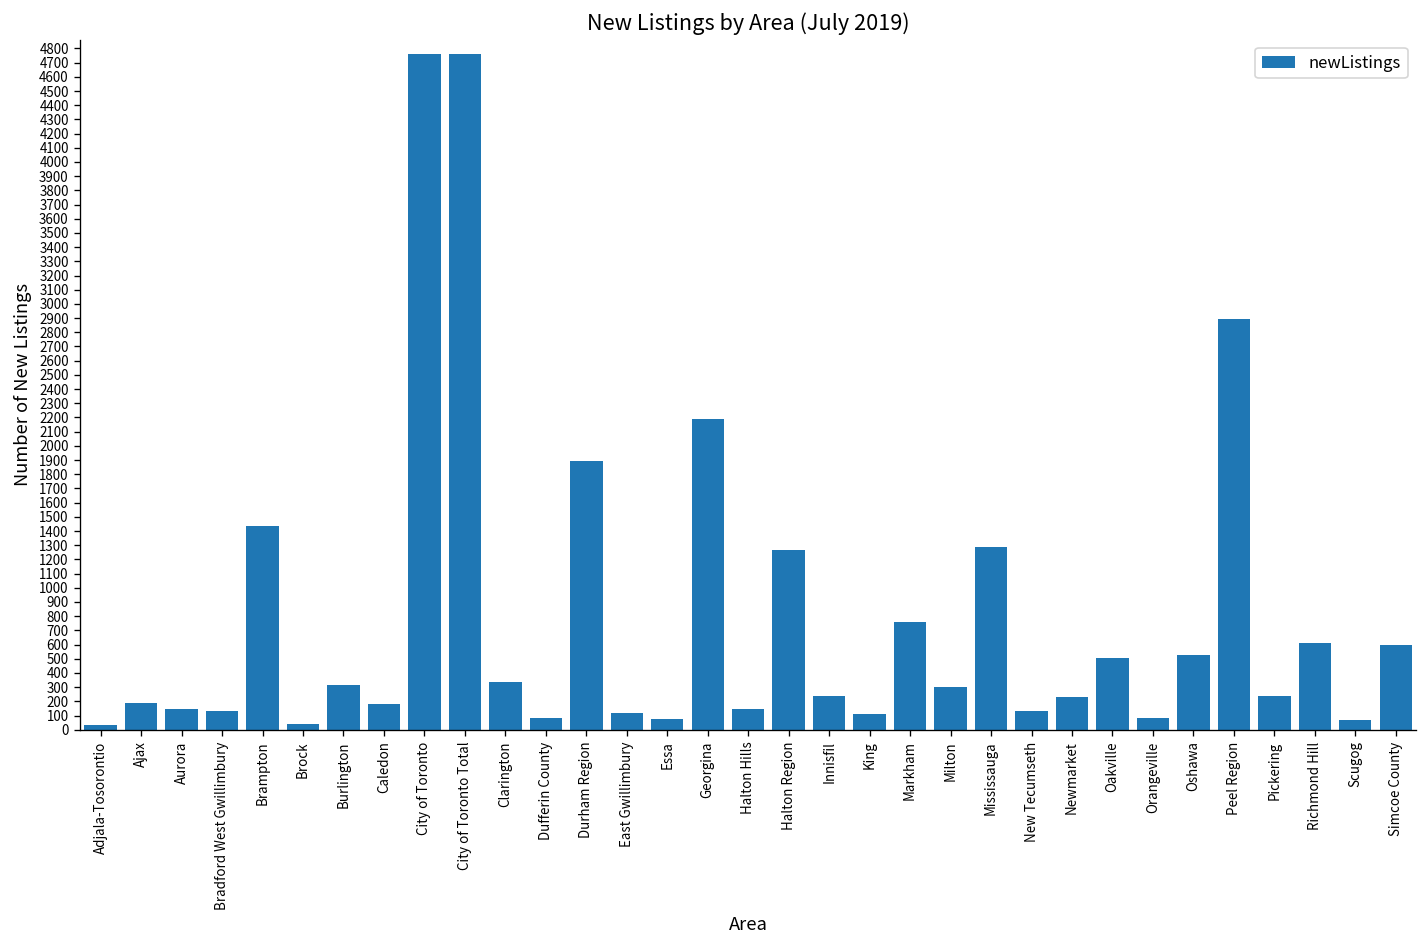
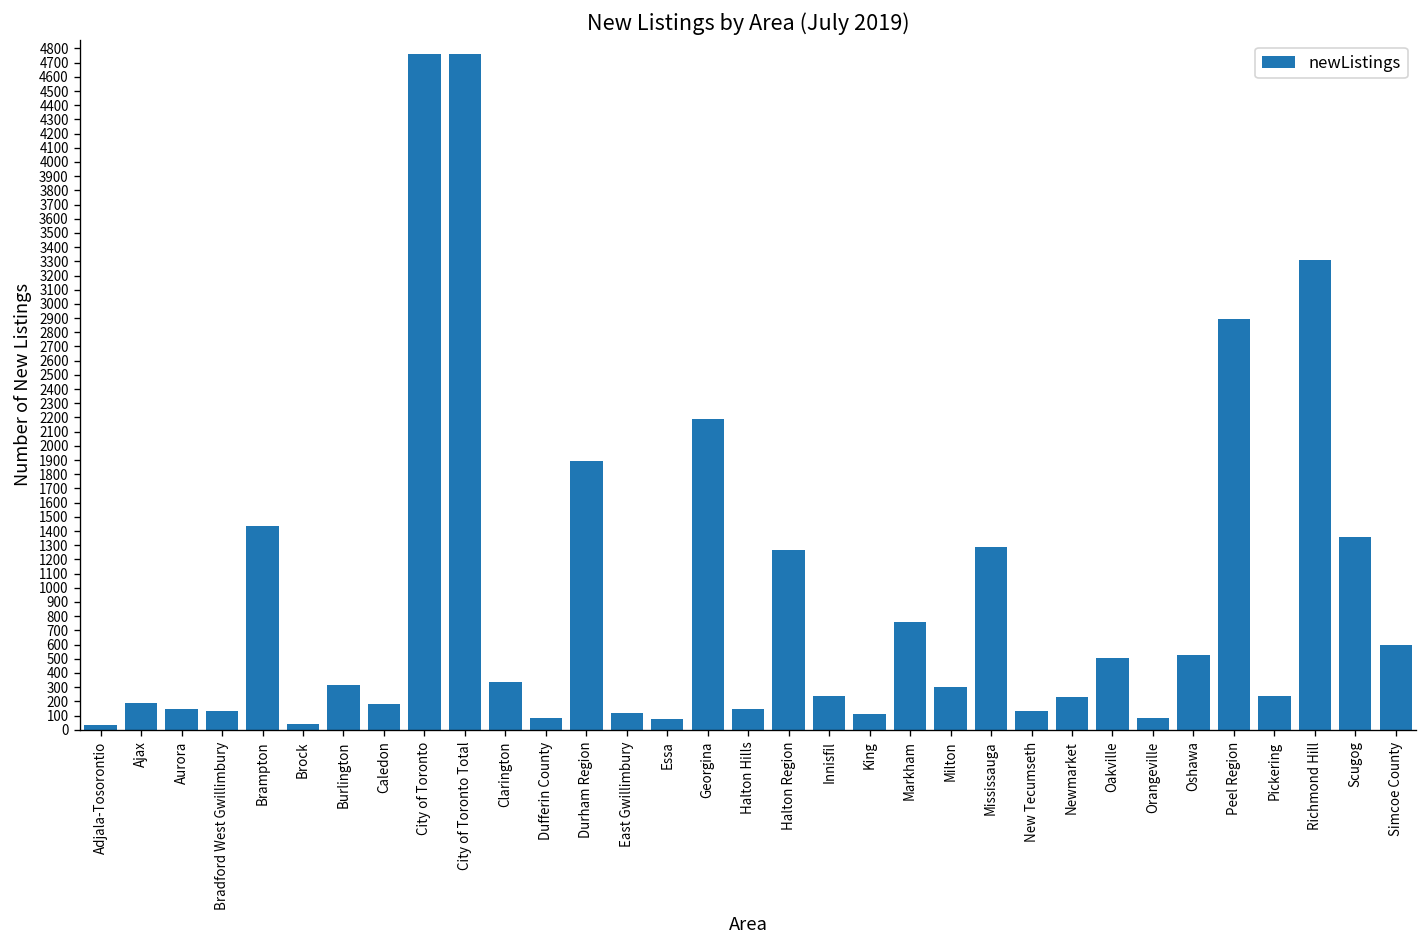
Richmond Hill: 610 -> 3310
Scugog: 70 -> 1360
